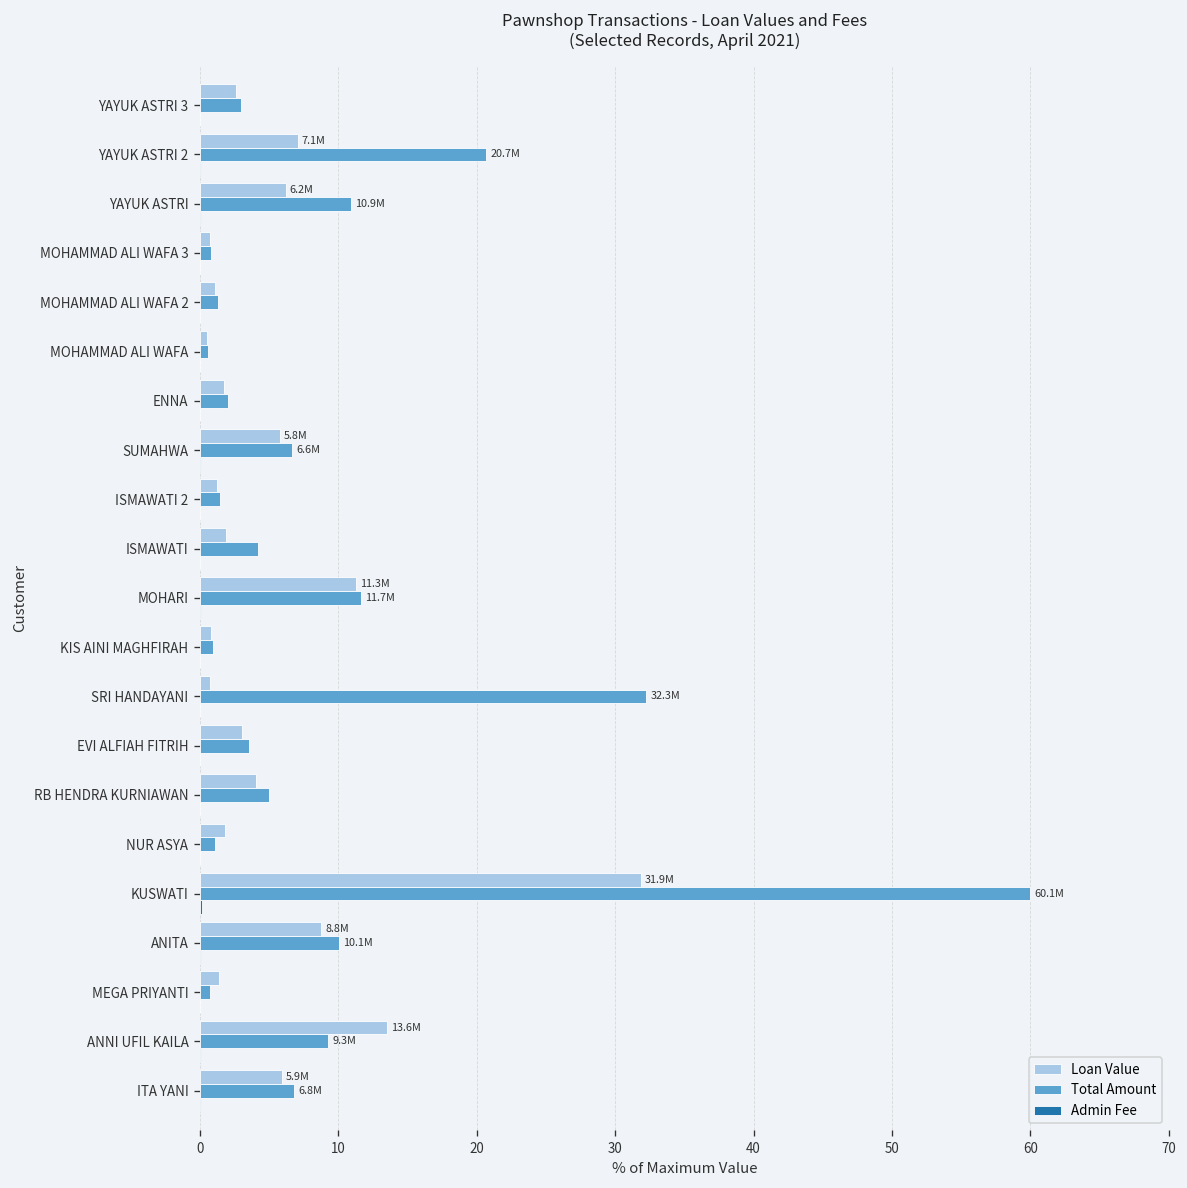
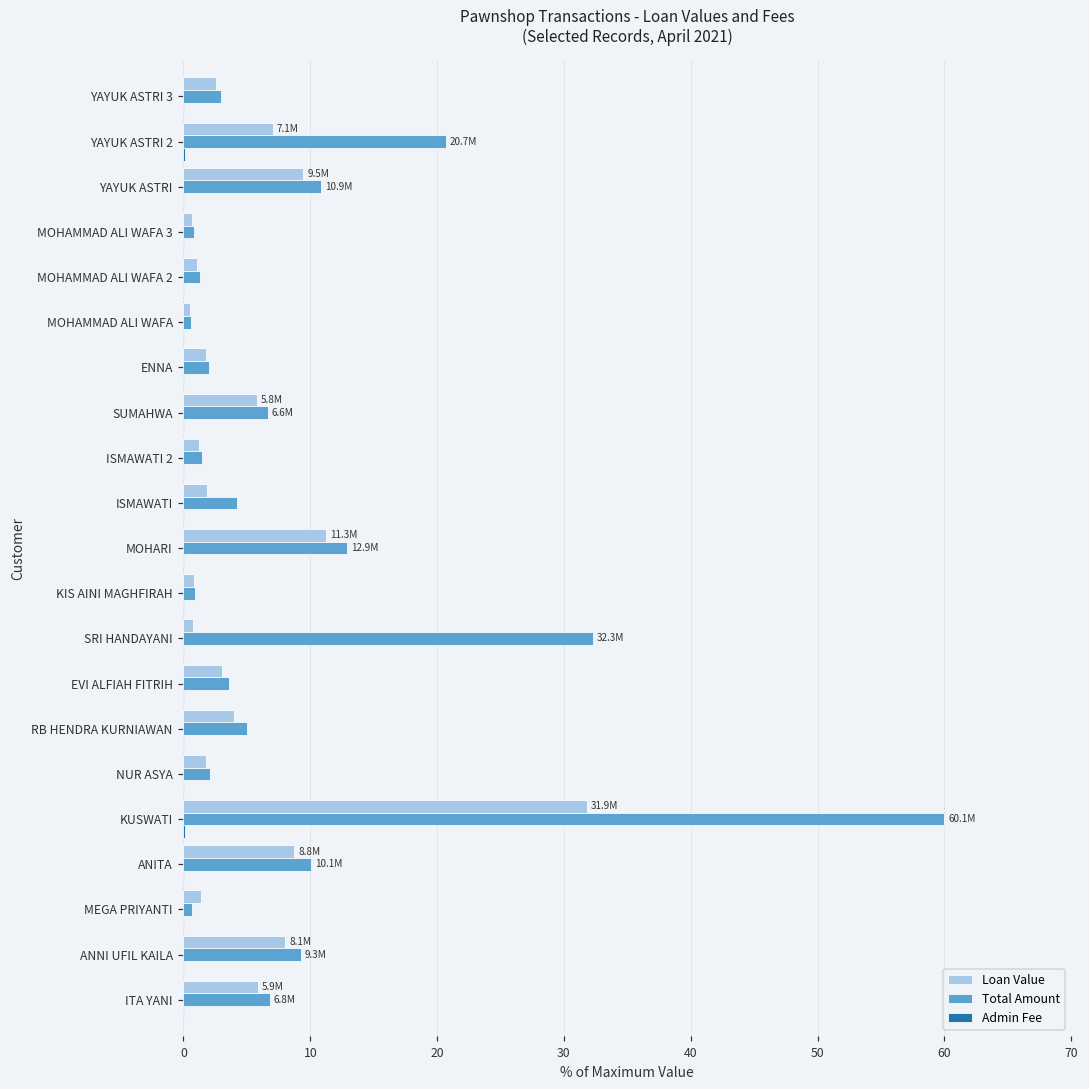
Loan Value, YAYUK ASTRI: 6.2M -> 9.5M
Total Amount, MOHARI: 11.7M -> 12.9M
Total Amount, NUR ASYA: 1.1 -> 2.1
Loan Value, ANNI UFIL KAILA: 13.6M -> 8.1M
